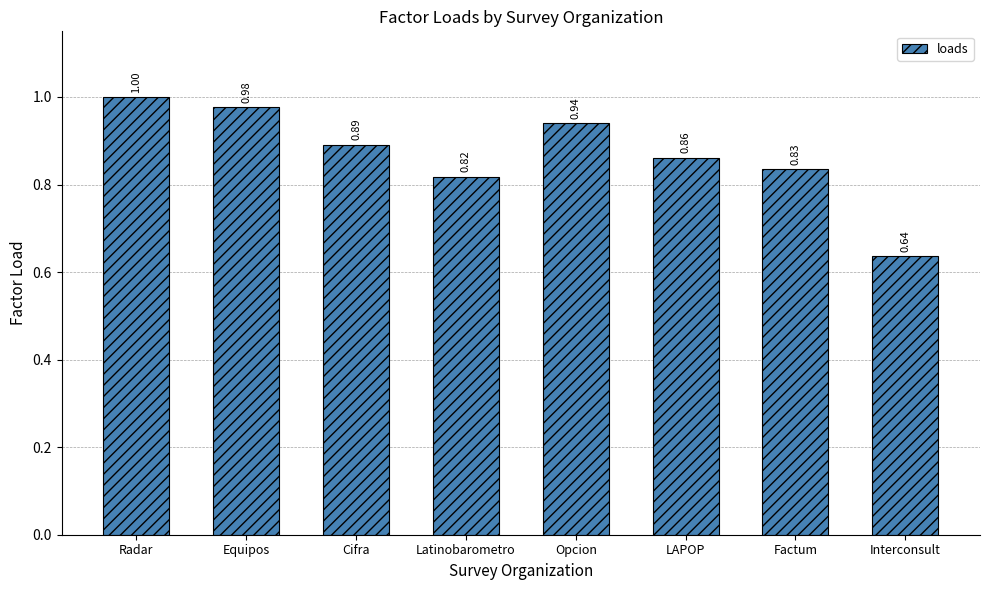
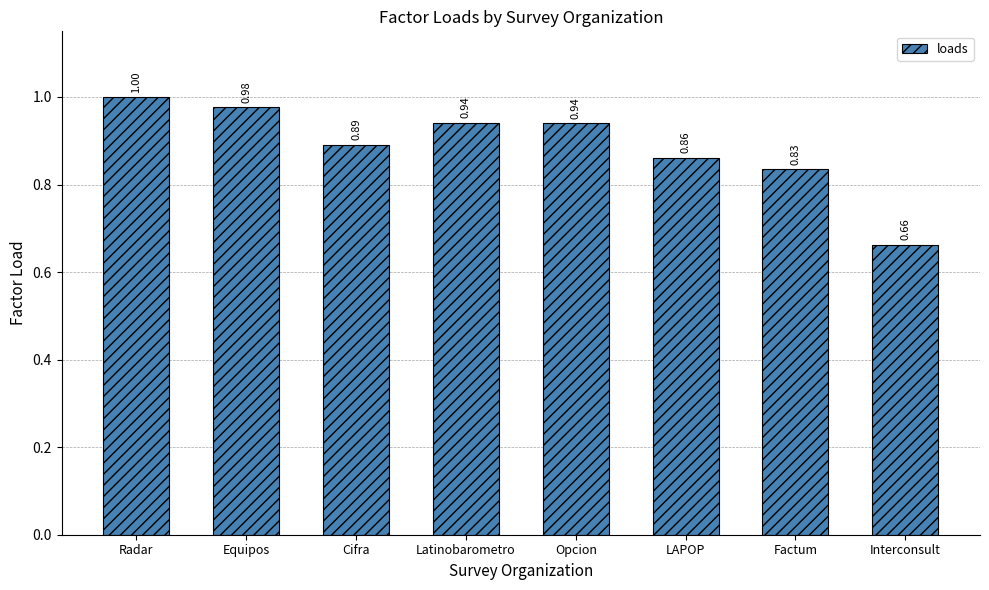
Latinobarometro: 0.82 -> 0.94
Interconsult: 0.64 -> 0.66
